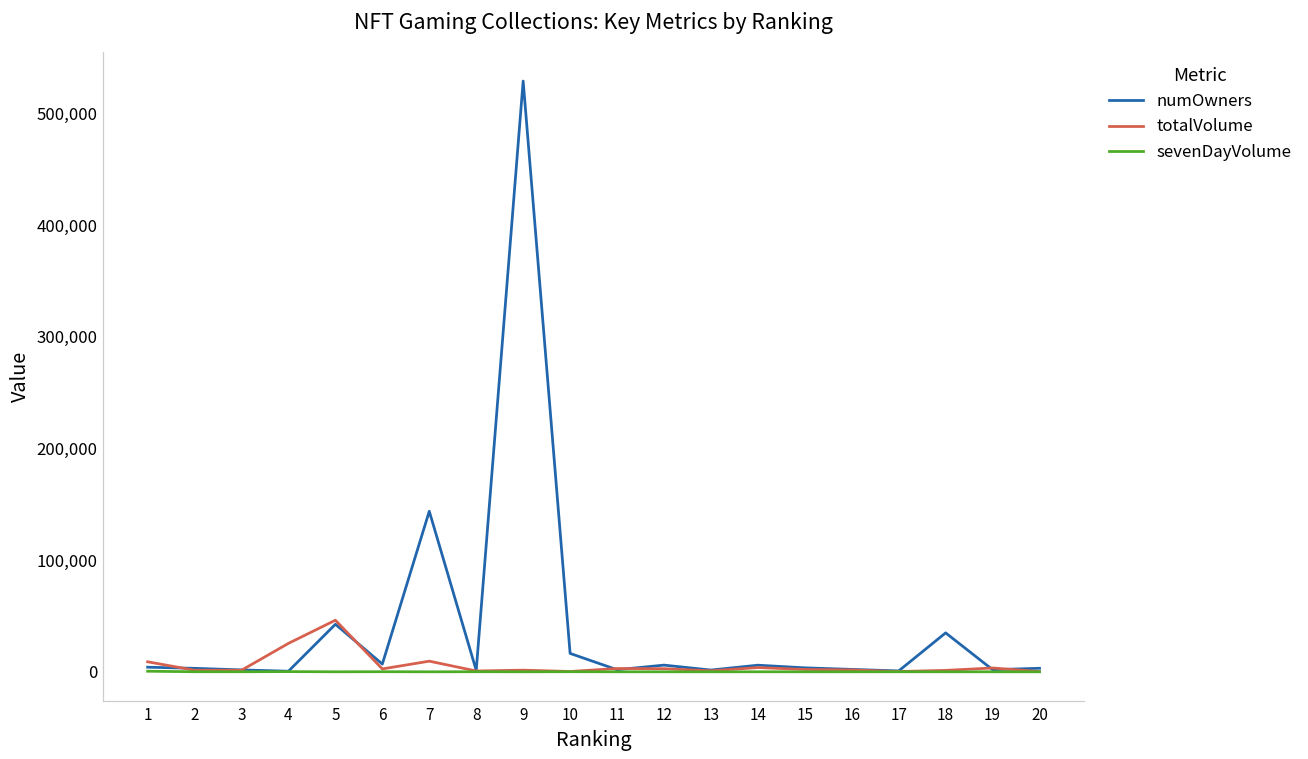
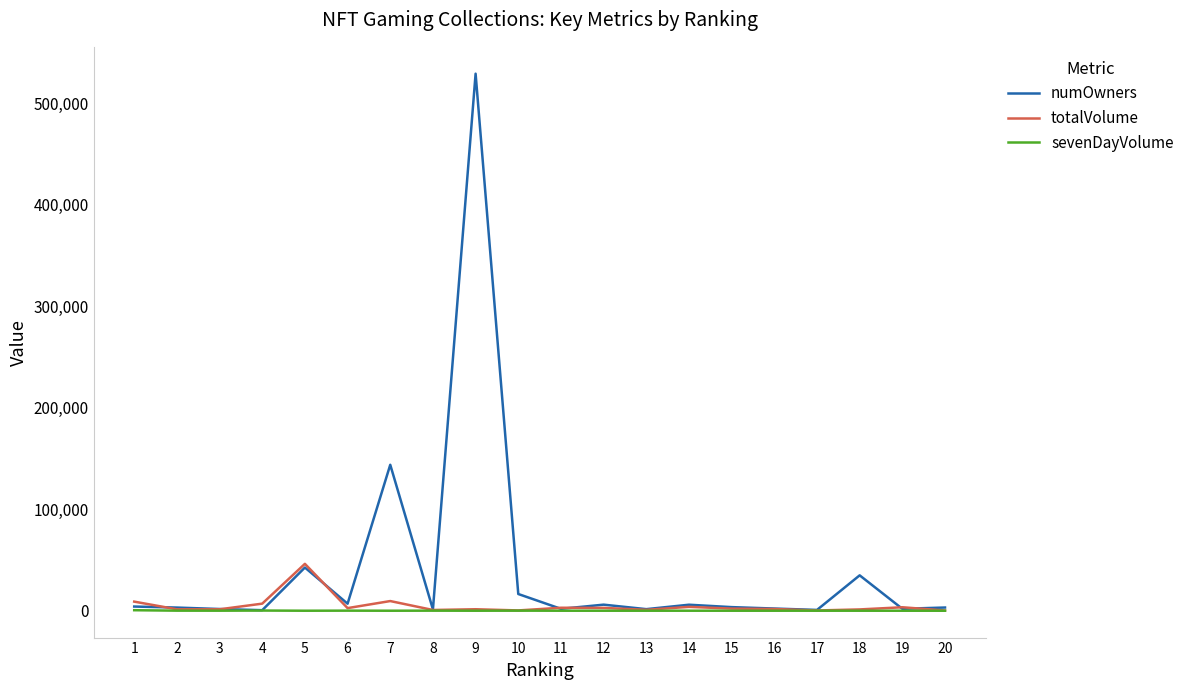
totalVolume, 4: 25,000 -> 7,000
